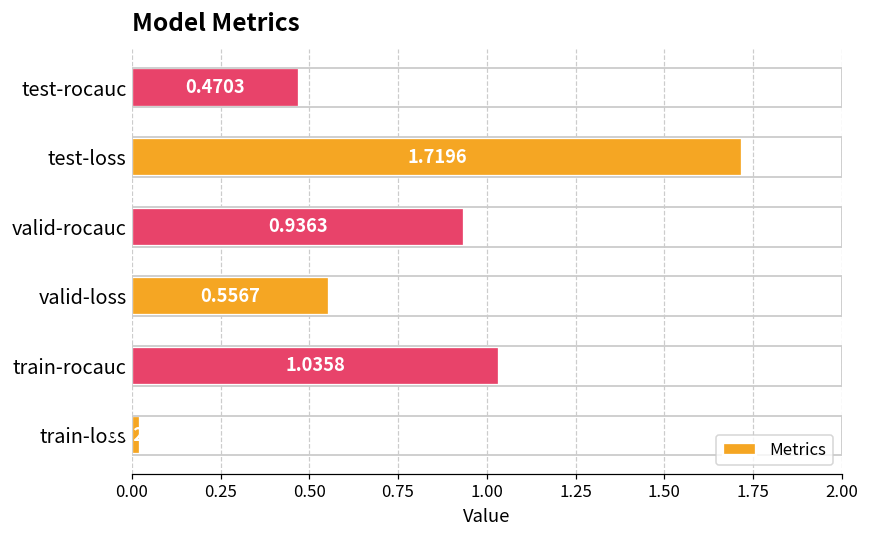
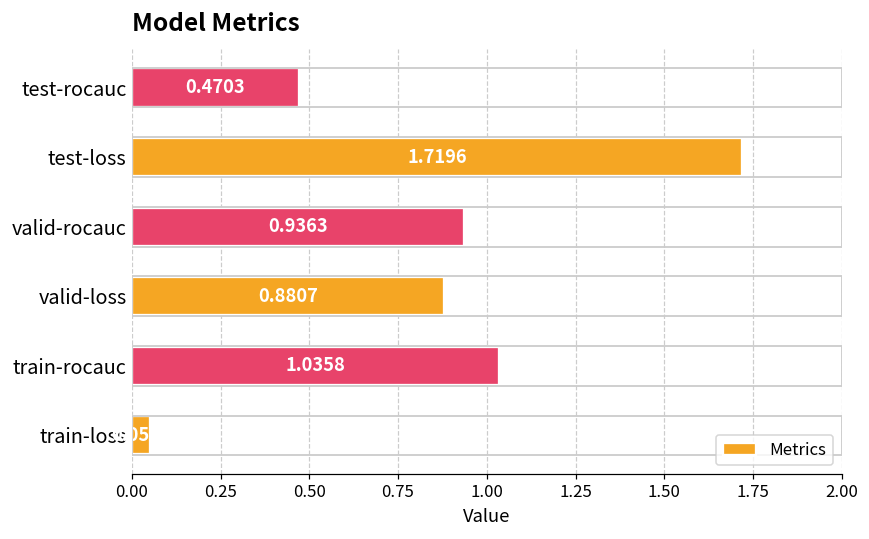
valid-loss: 0.5567 -> 0.8807
train-loss: 0.02 -> 0.05
